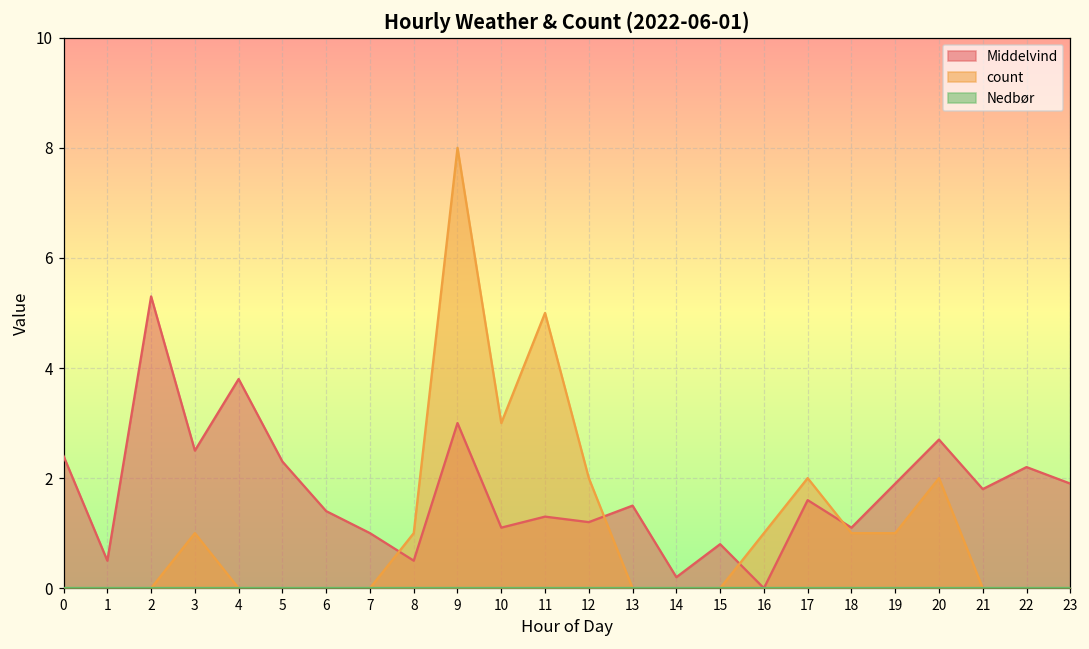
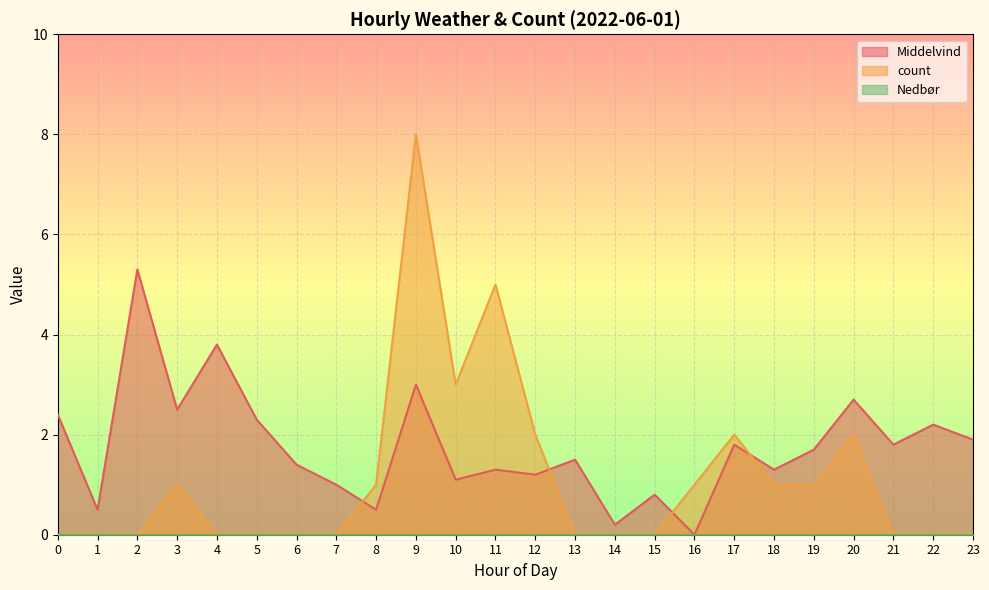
Middelvind, 17: 1.6 -> 1.8
Middelvind, 18: 1.1 -> 1.3
Middelvind, 19: 1.9 -> 1.7
